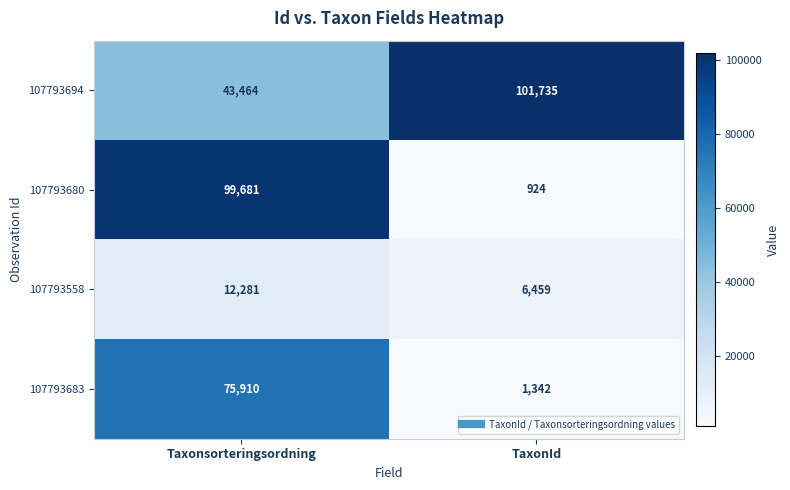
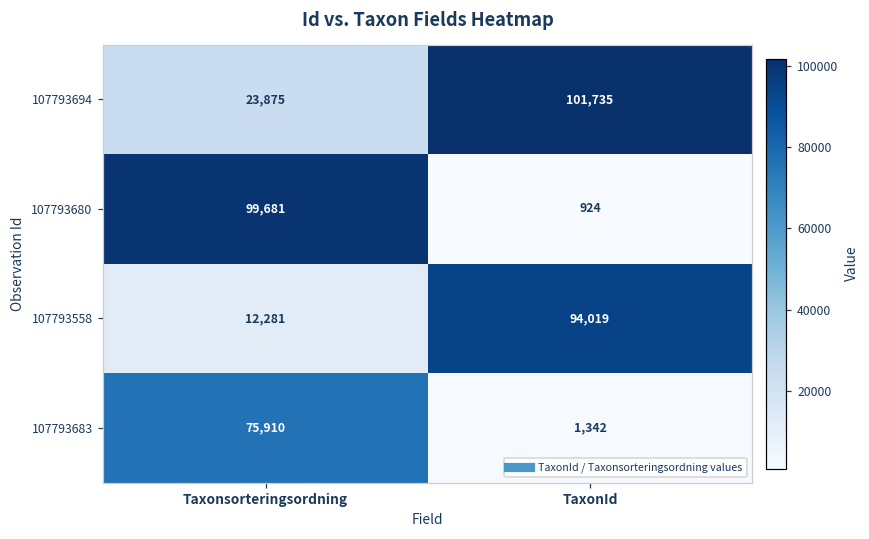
107793694, Taxonsorteringsordning: 43,464 -> 23,875
107793558, TaxonId: 6,459 -> 94,019
